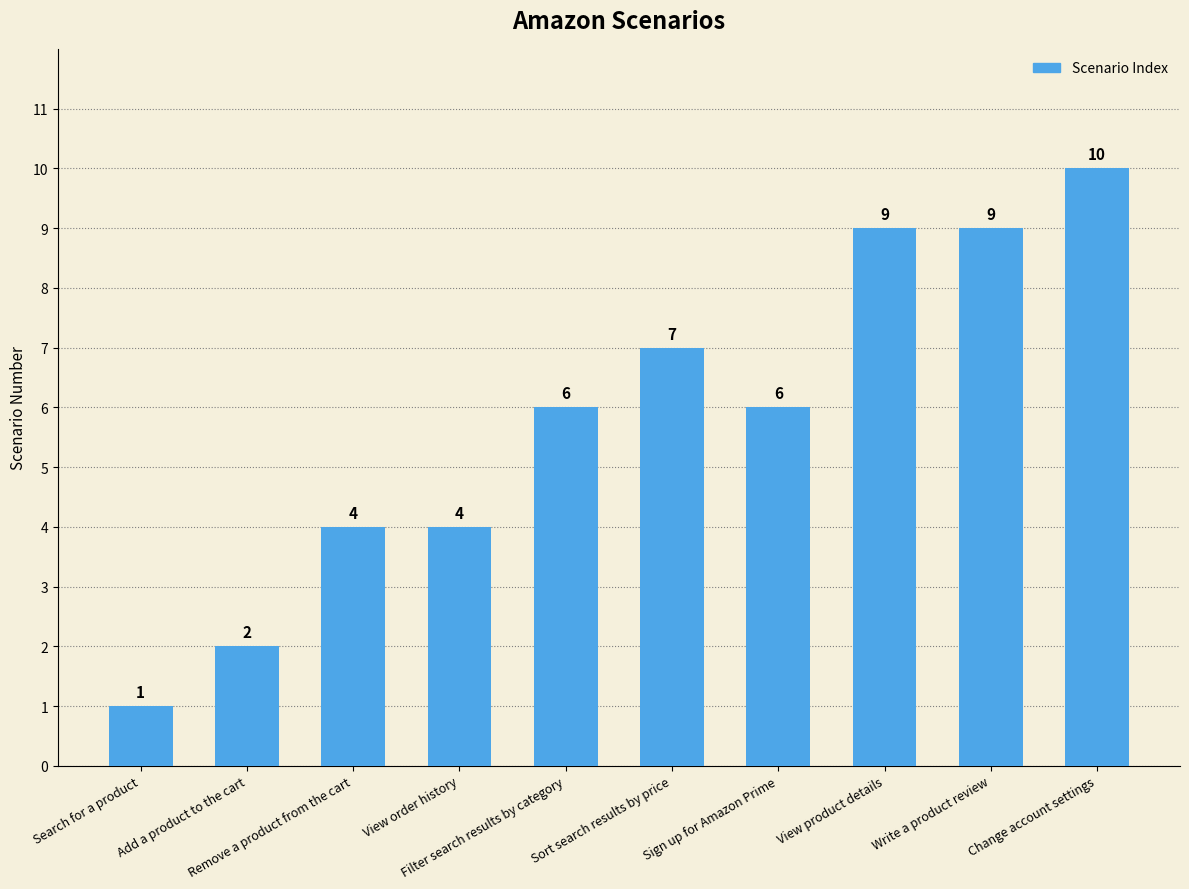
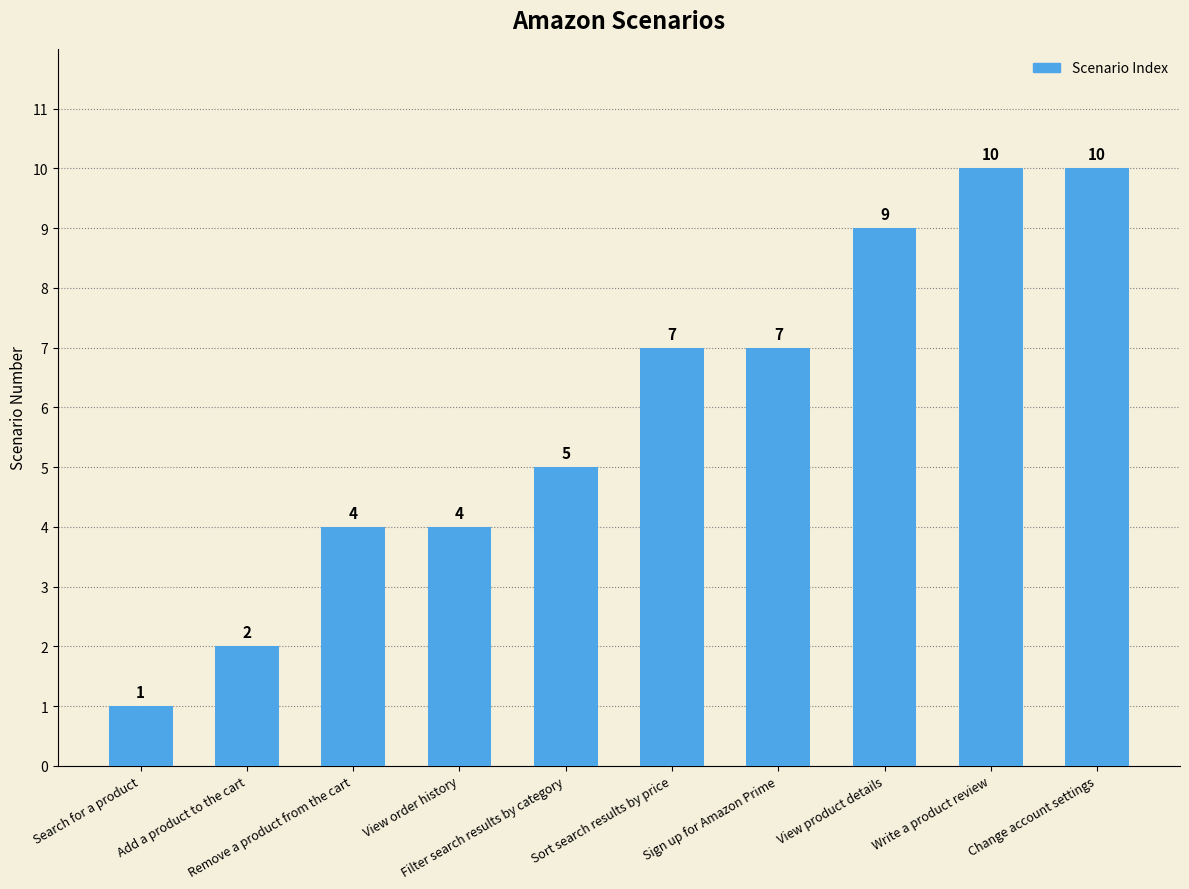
Filter search results by category: 6 -> 5
Sign up for Amazon Prime: 6 -> 7
Write a product review: 9 -> 10
